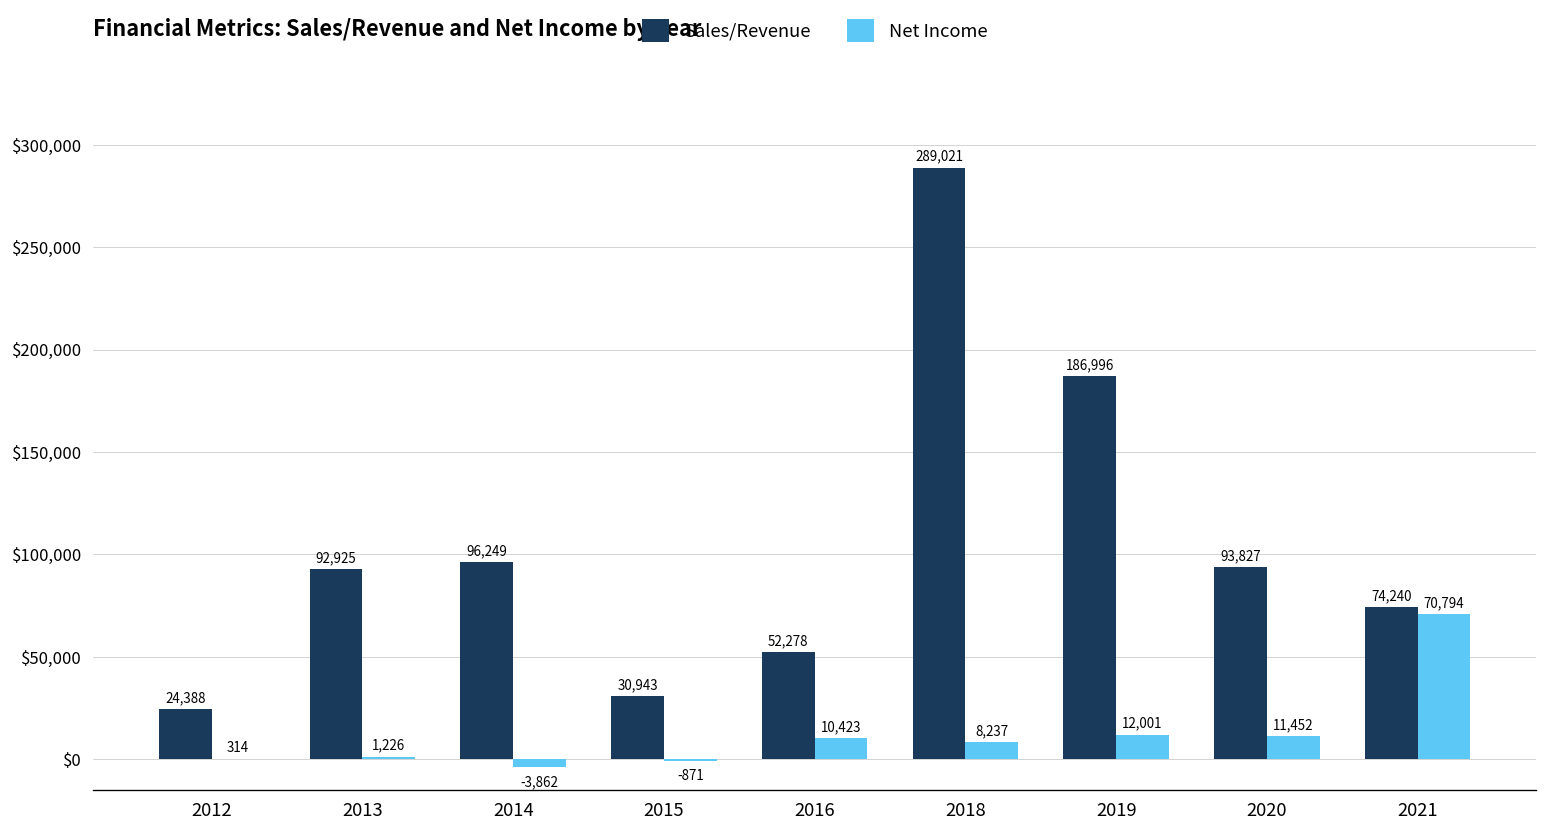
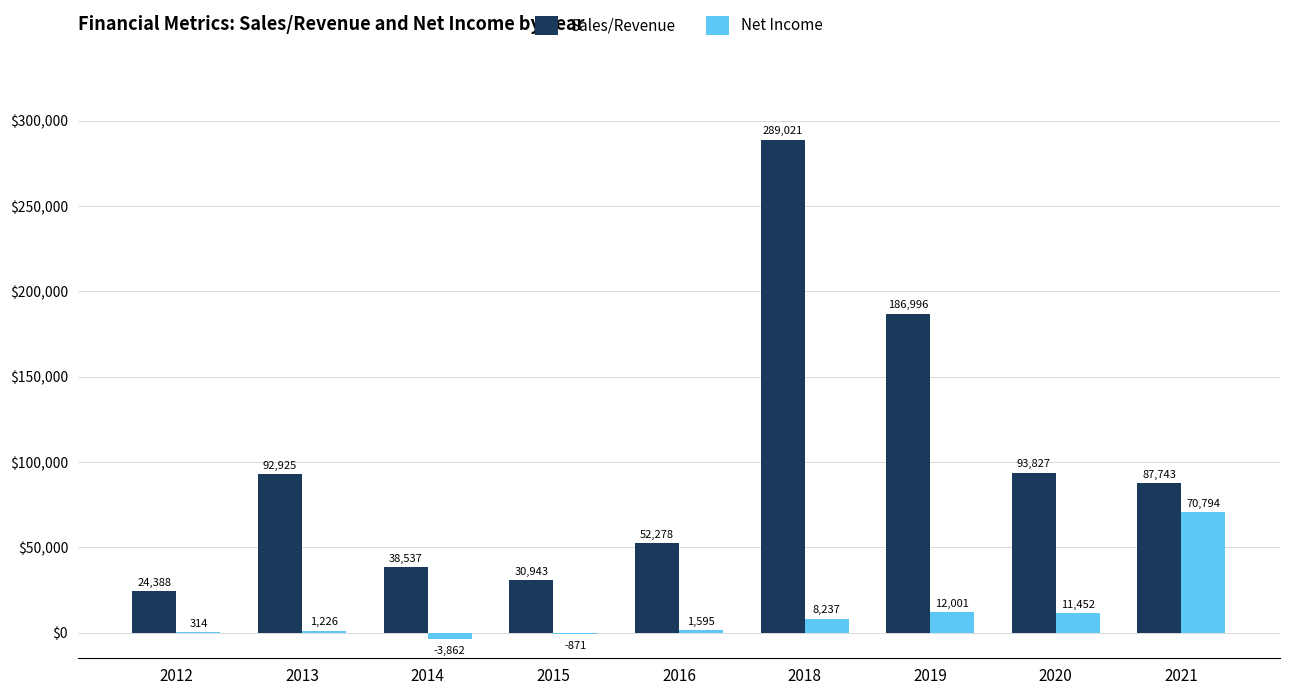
Sales/Revenue, 2014: 96,249 -> 38,537
Net Income, 2016: 10,423 -> 1,595
Sales/Revenue, 2021: 74,240 -> 87,743
